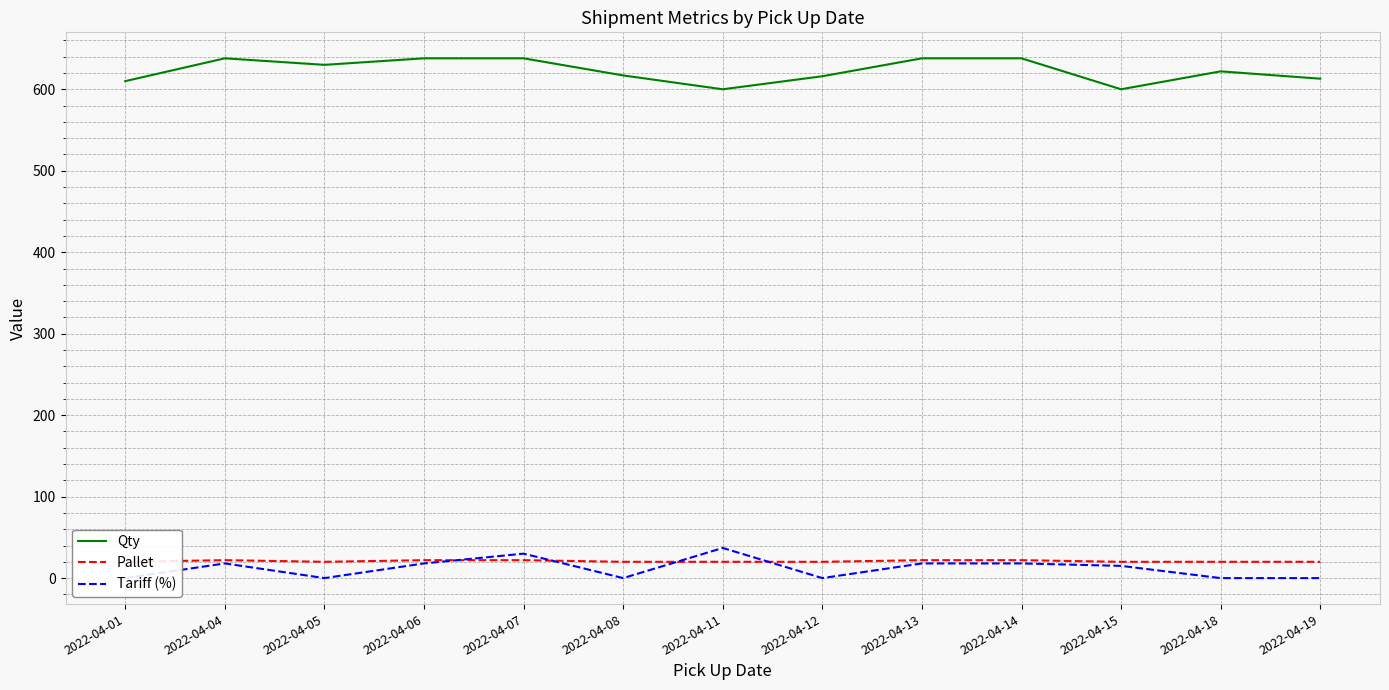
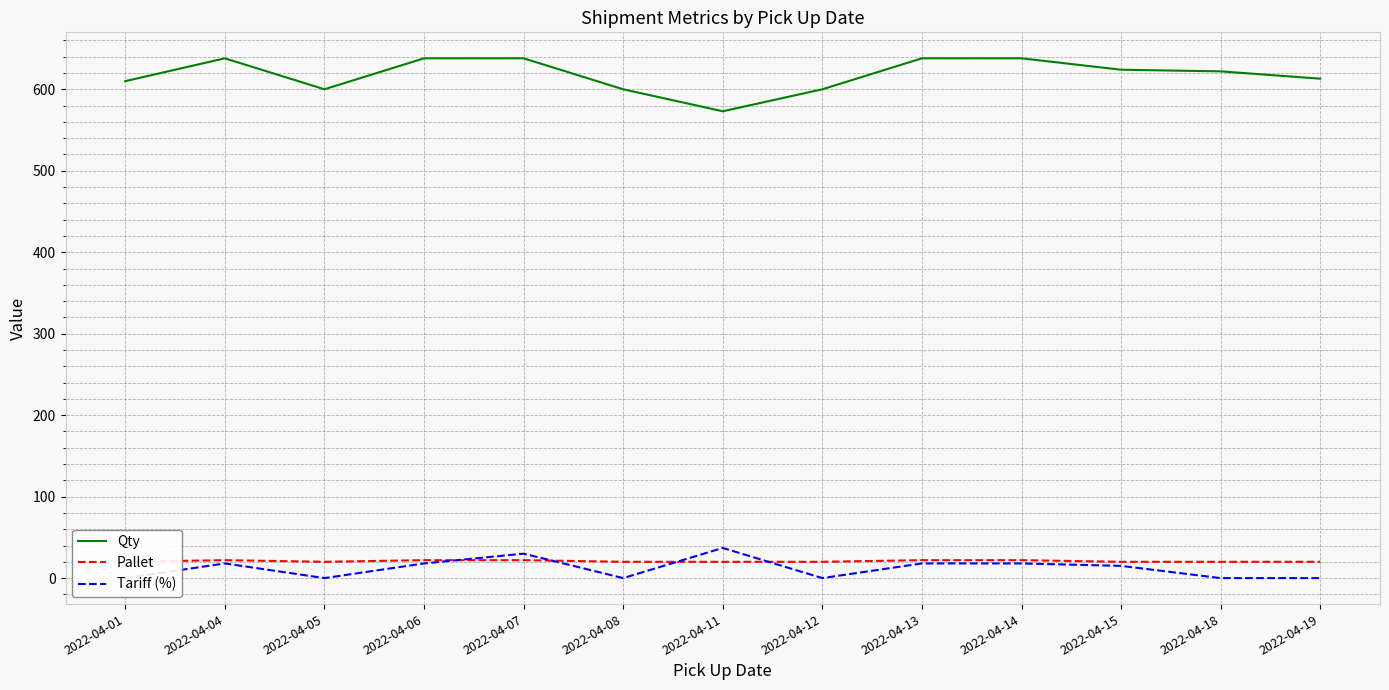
Qty, 2022-04-05: 630 -> 600
Qty, 2022-04-08: 620 -> 600
Qty, 2022-04-11: 600 -> 570
Qty, 2022-04-12: 620 -> 600
Qty, 2022-04-15: 600 -> 620
